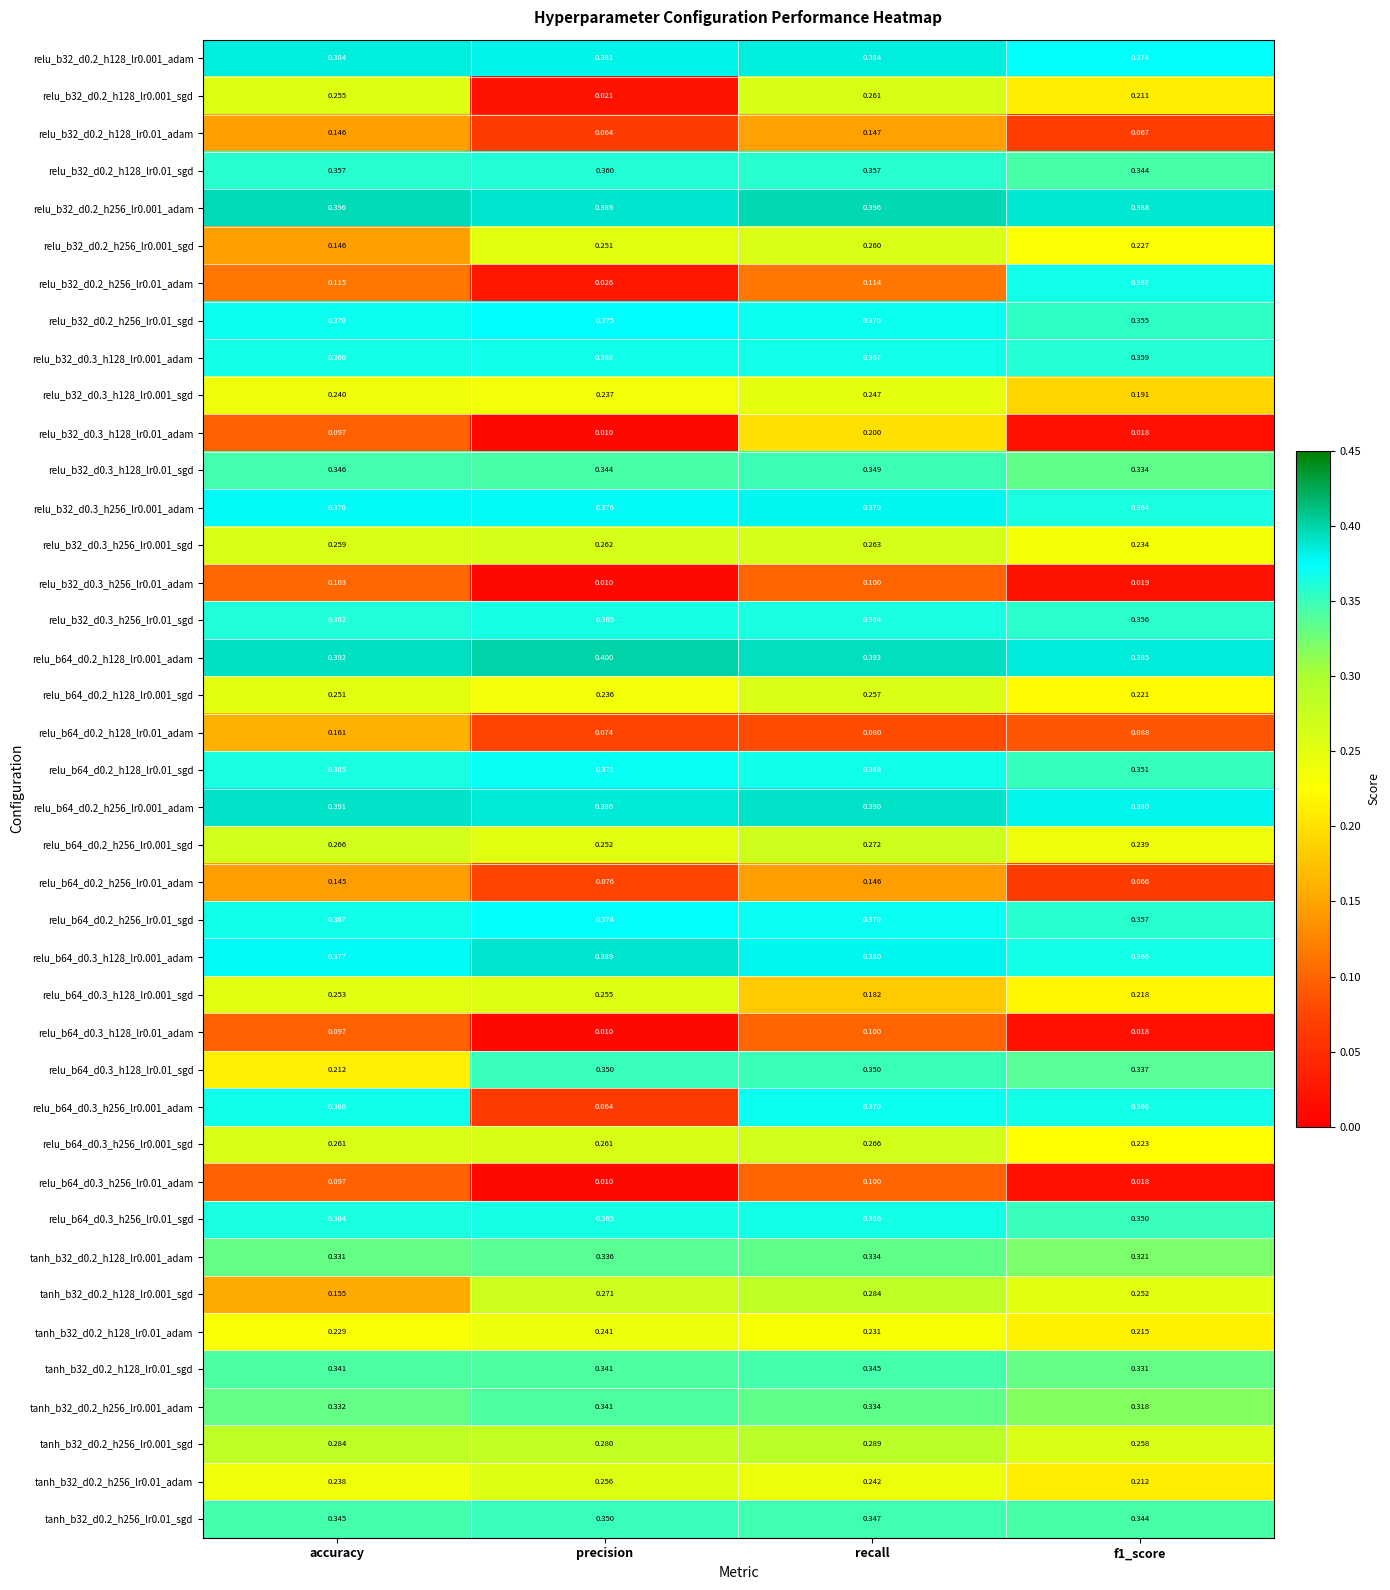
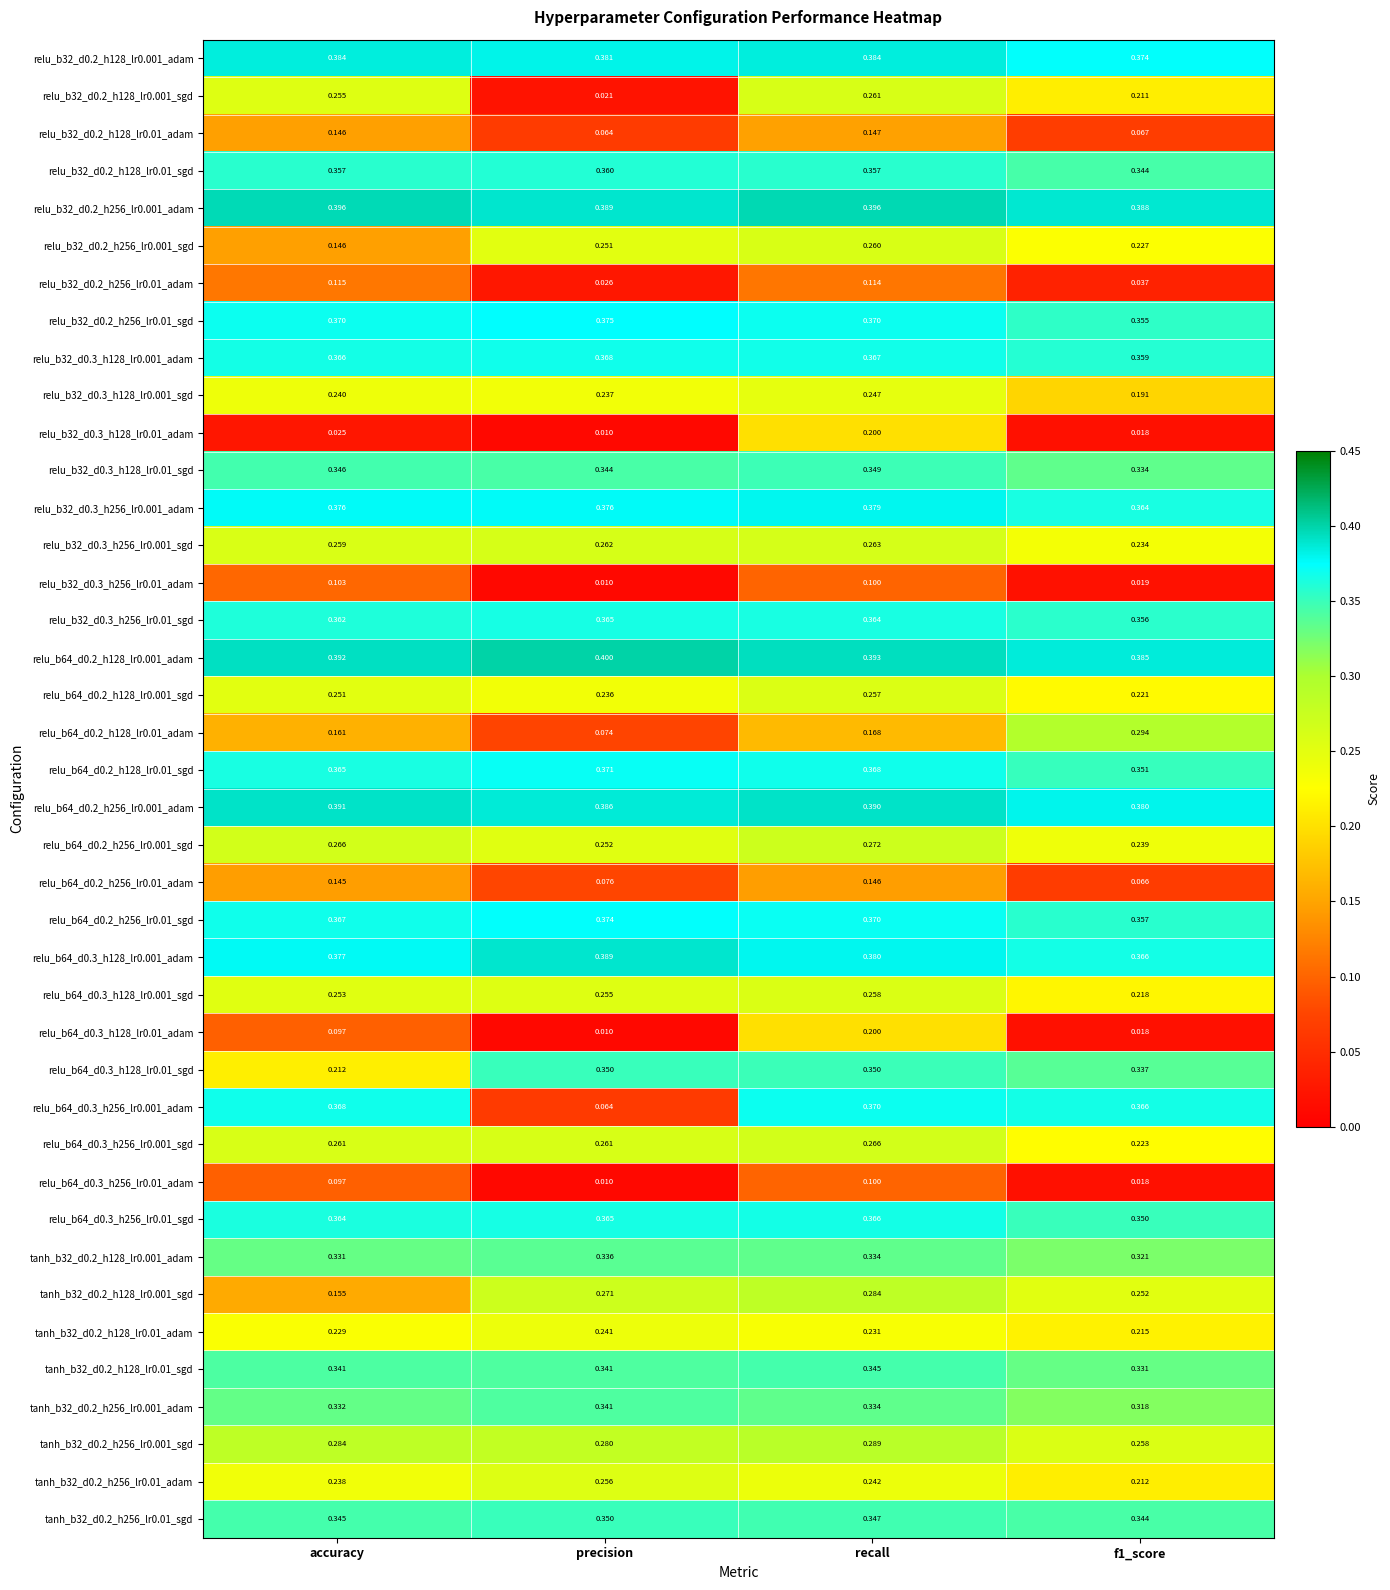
relu_b32_d0.2_h256_lr0.01_adam, f1_score: 0.367 -> 0.037
relu_b32_d0.3_h128_lr0.01_adam, accuracy: 0.097 -> 0.025
relu_b64_d0.2_h128_lr0.01_adam, recall: 0.080 -> 0.168
relu_b64_d0.2_h128_lr0.01_adam, f1_score: 0.088 -> 0.294
relu_b64_d0.3_h128_lr0.001_sgd, recall: 0.182 -> 0.258
relu_b64_d0.3_h128_lr0.01_adam, recall: 0.100 -> 0.200
